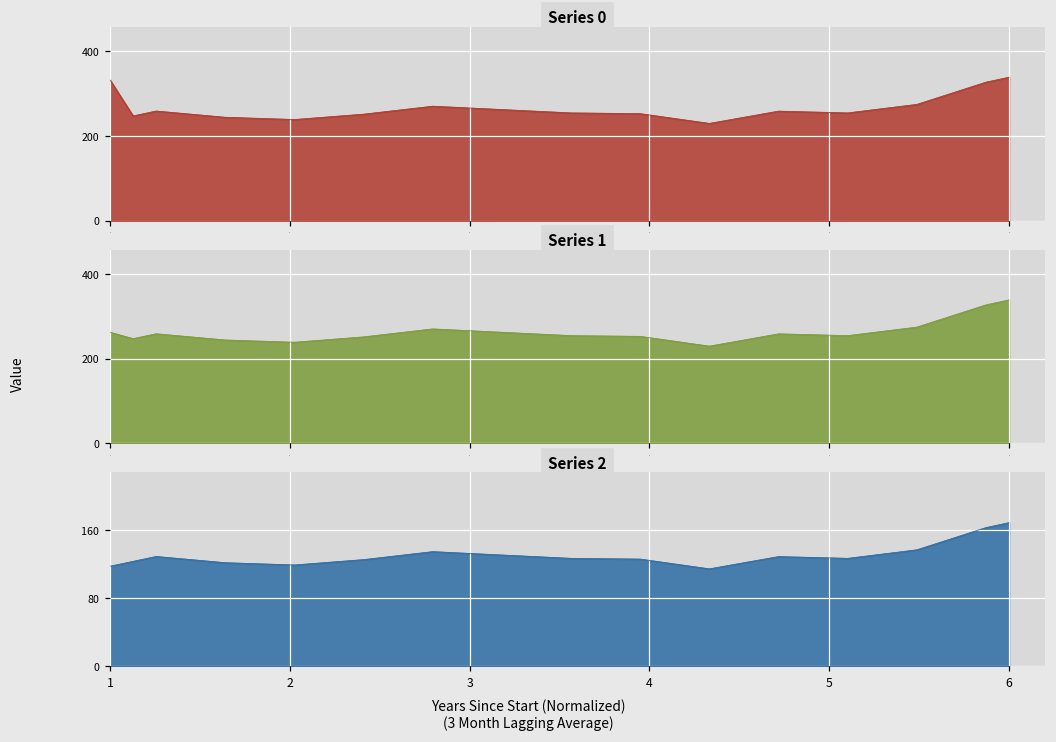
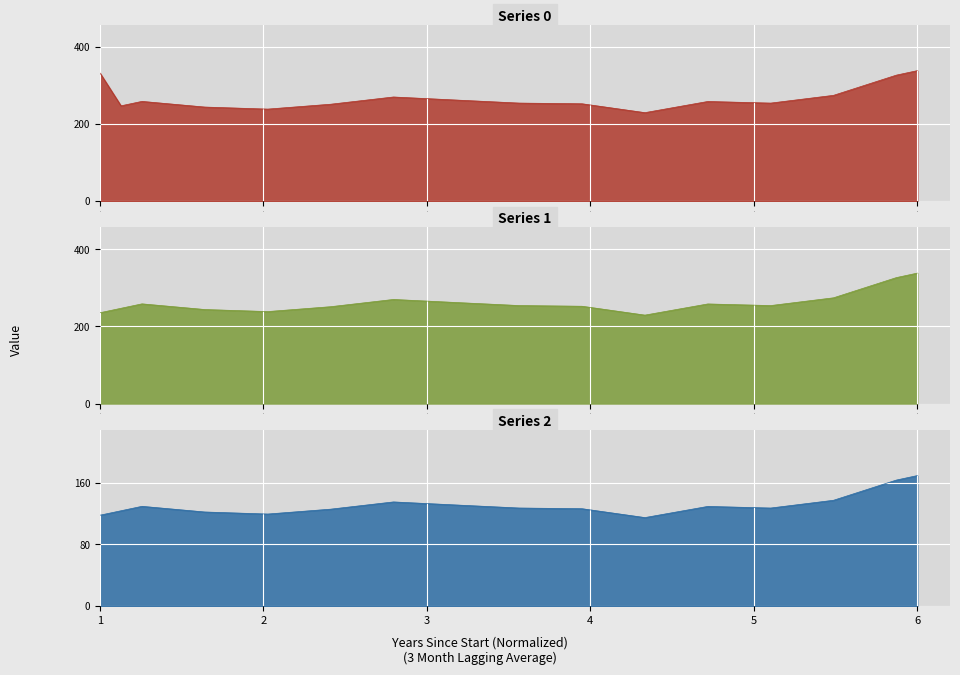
Series 1, 1: 260 -> 240
